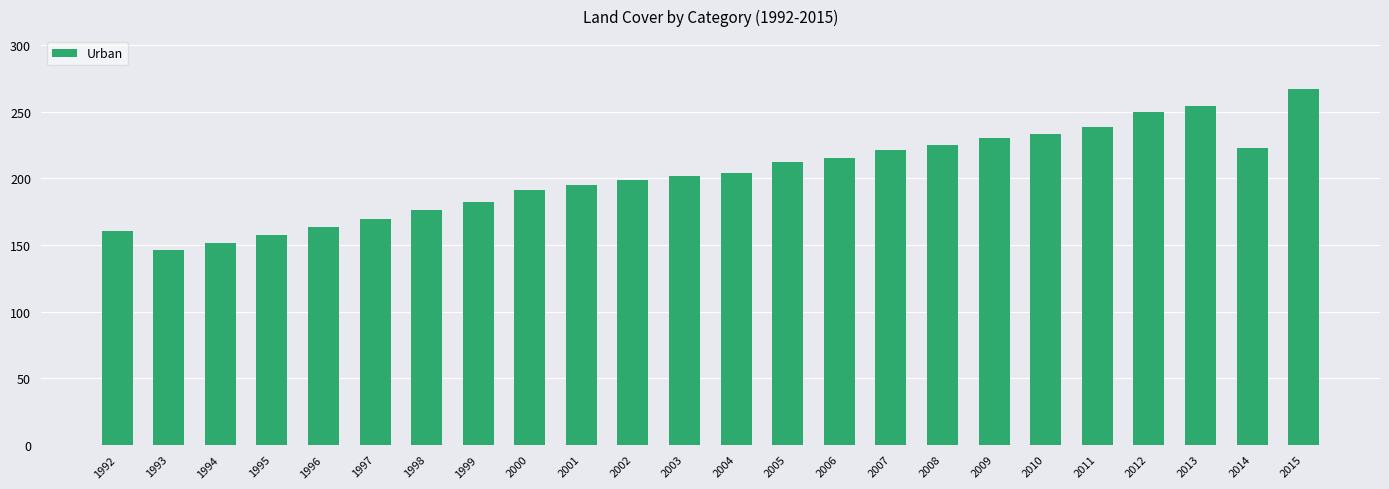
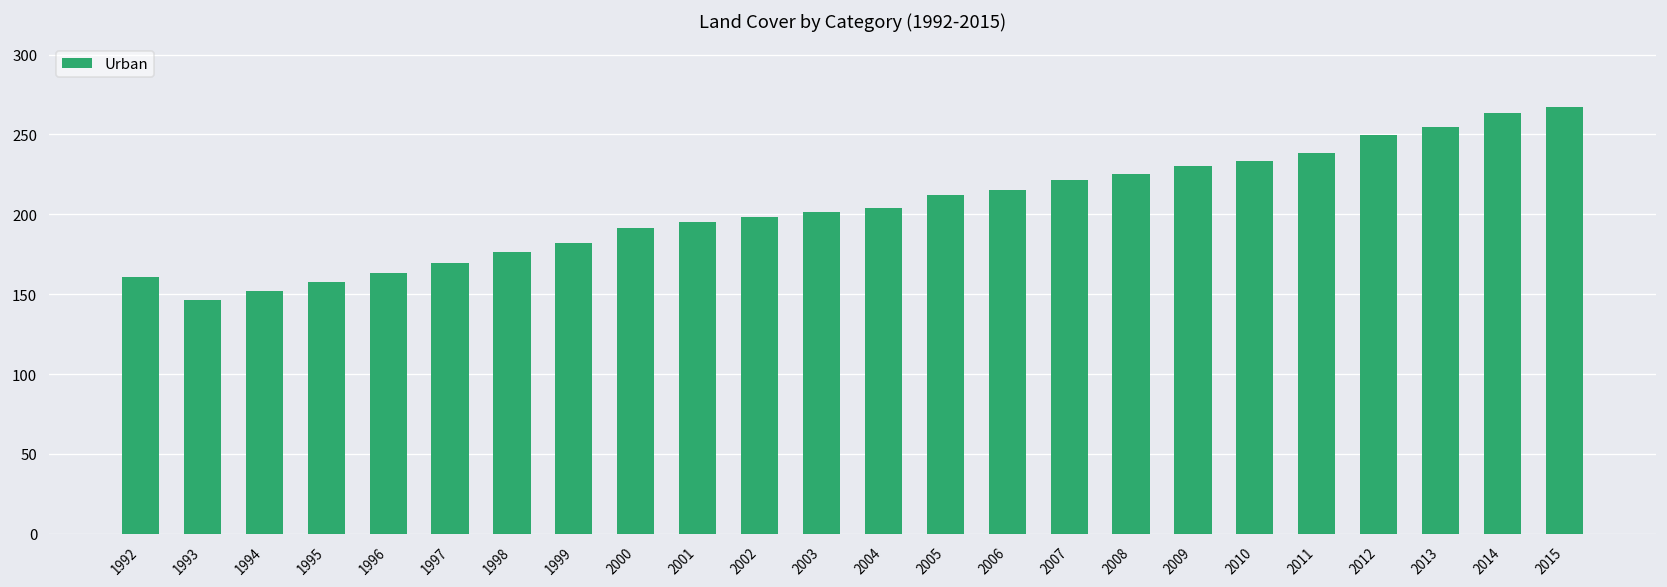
2014: 223 -> 263
